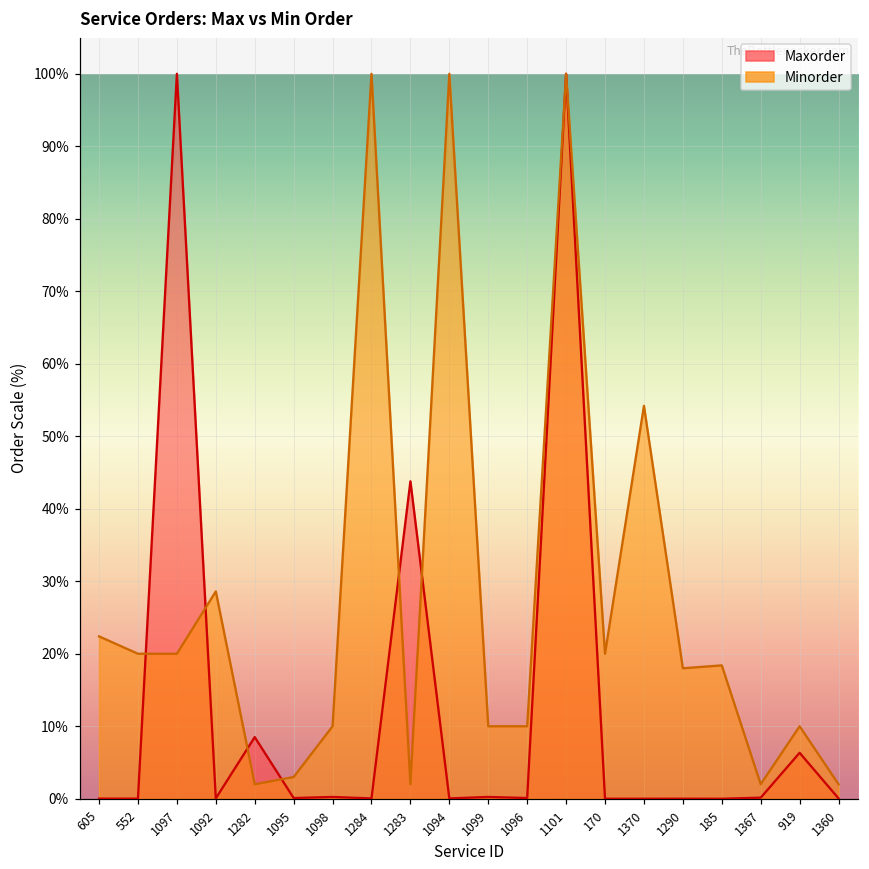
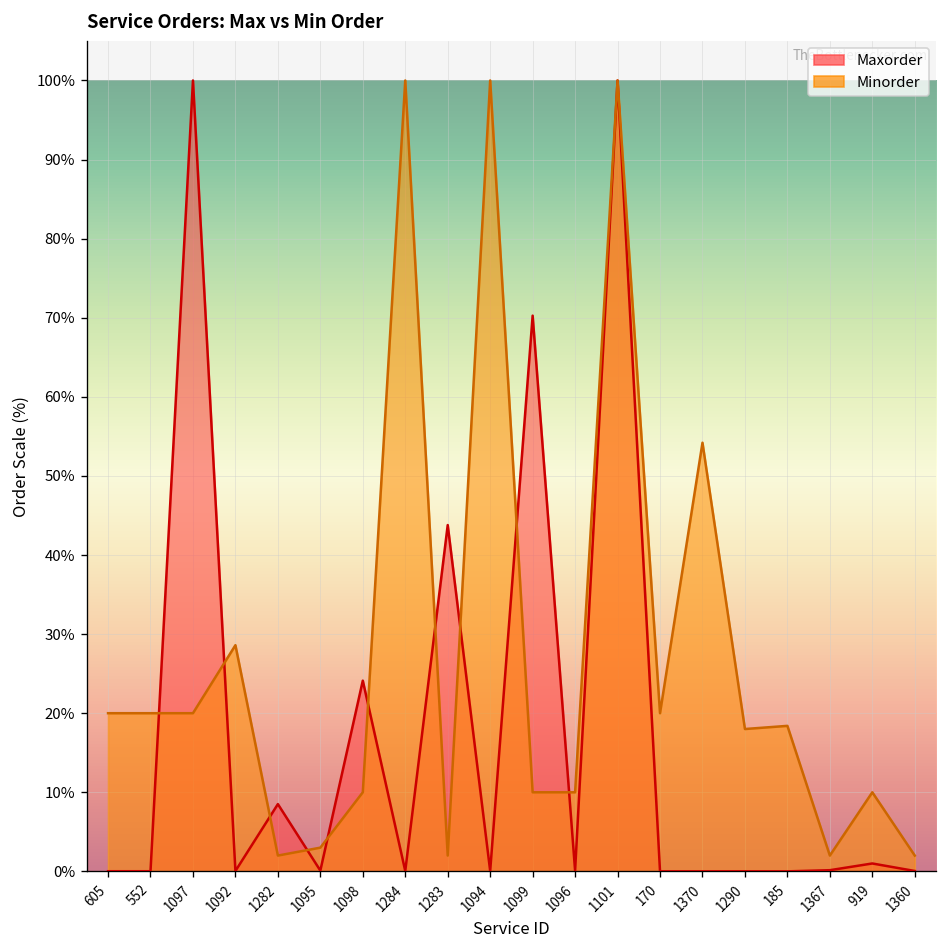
Minorder, 605: 22% -> 20%
Maxorder, 1098: 0% -> 24%
Maxorder, 1099: 0% -> 70%
Maxorder, 919: 6% -> 1%
